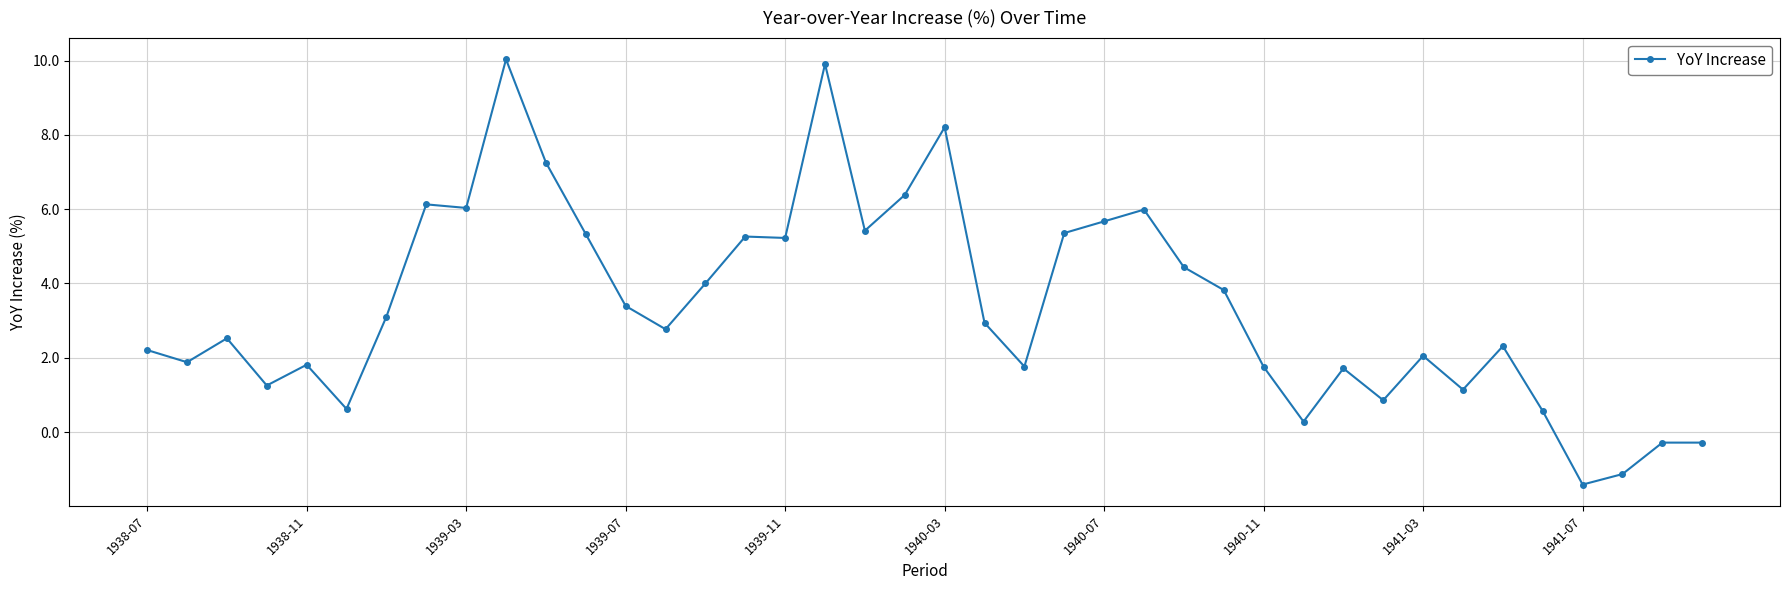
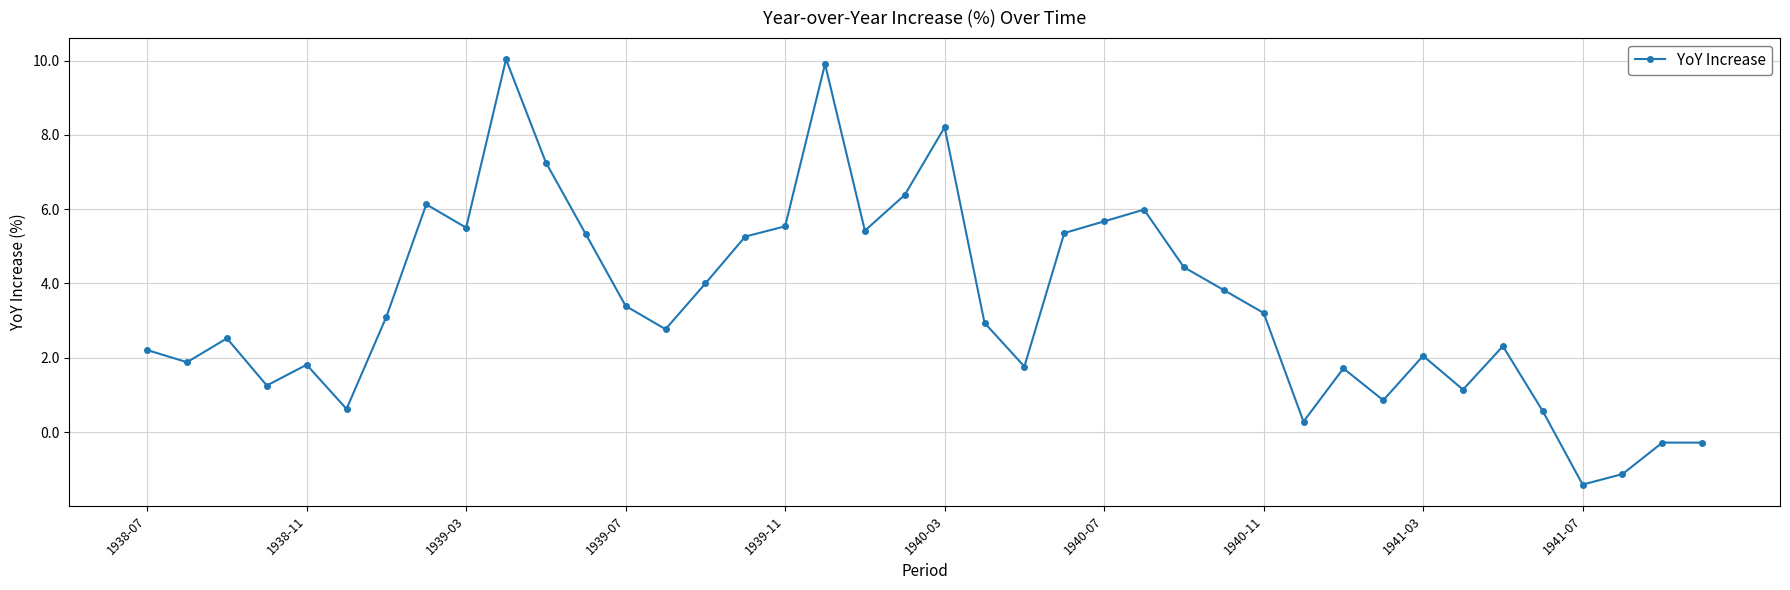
1939-03: 6.0 -> 5.5
1939-11: 5.2 -> 5.5
1940-11: 1.8 -> 3.2
